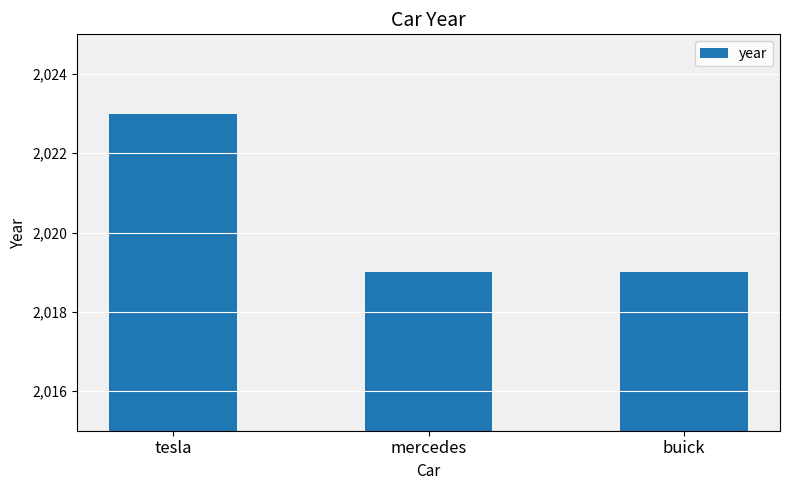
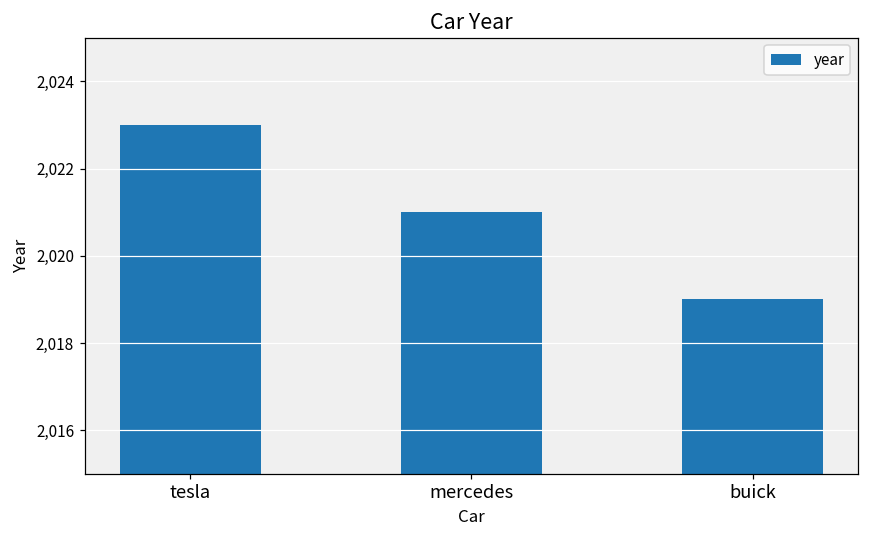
mercedes: 2,019 -> 2,021
